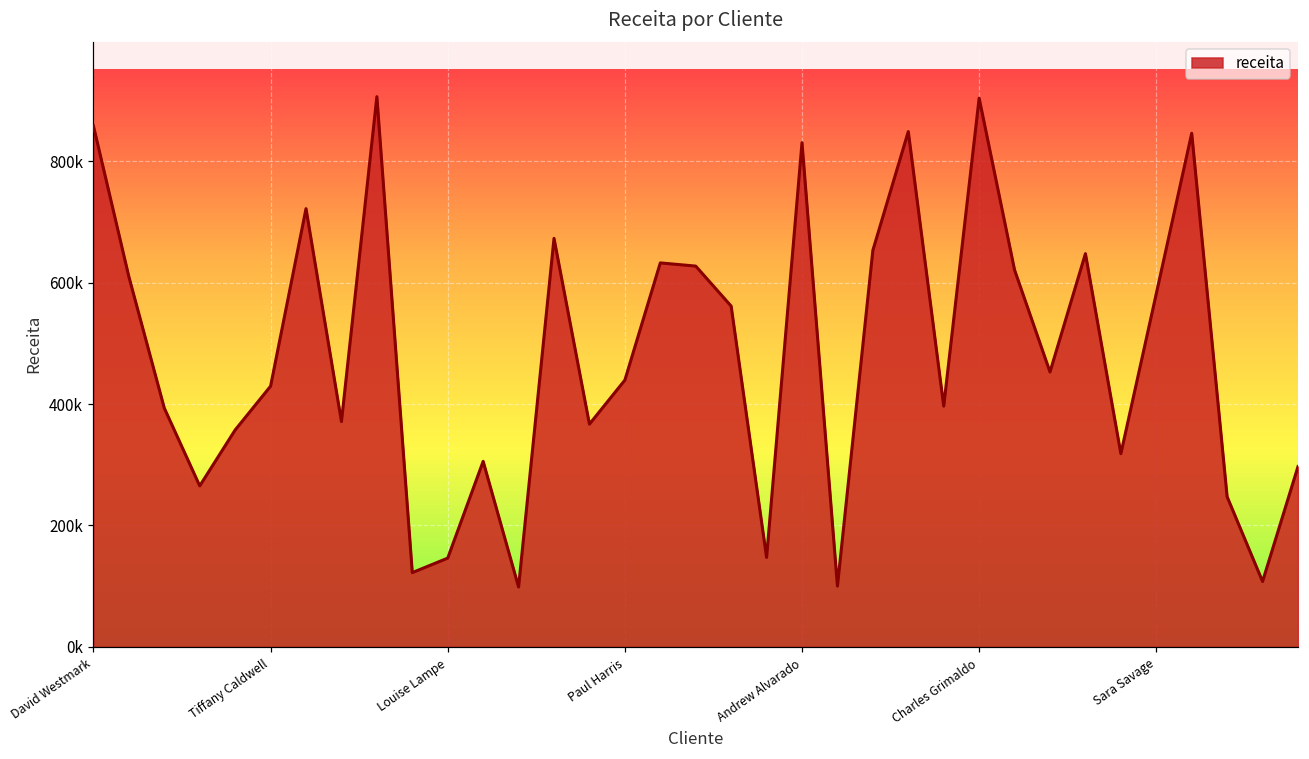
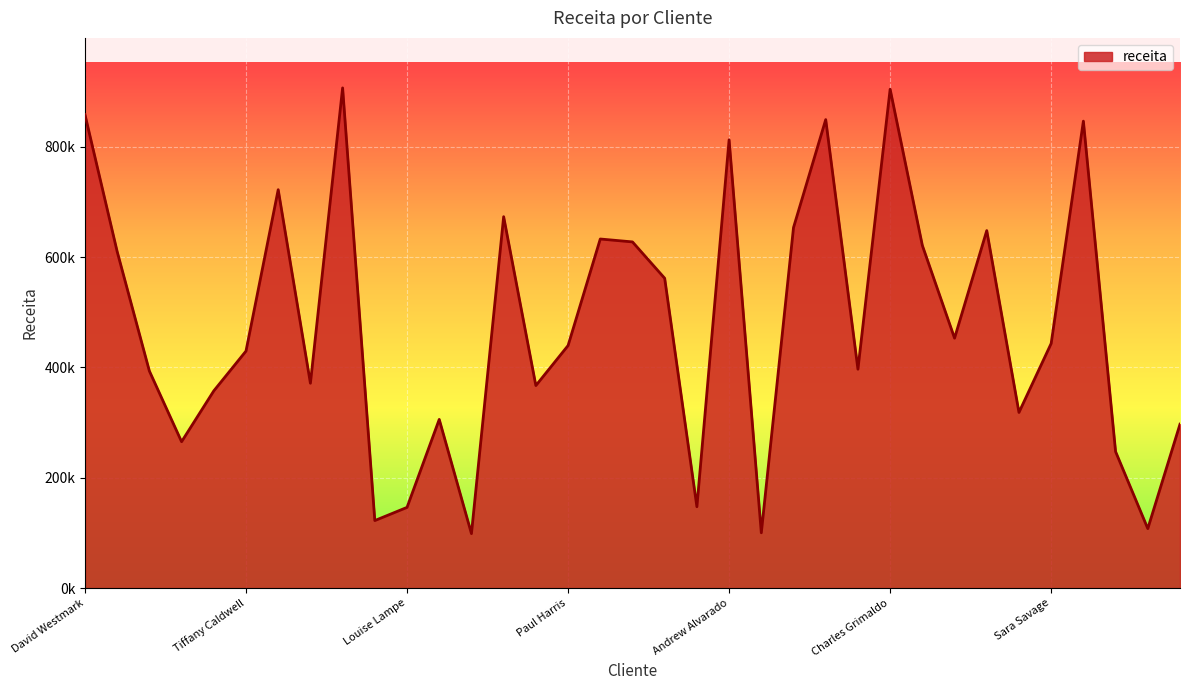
Andrew Alvarado: 830000 -> 810000
Sara Savage: 580000 -> 440000
